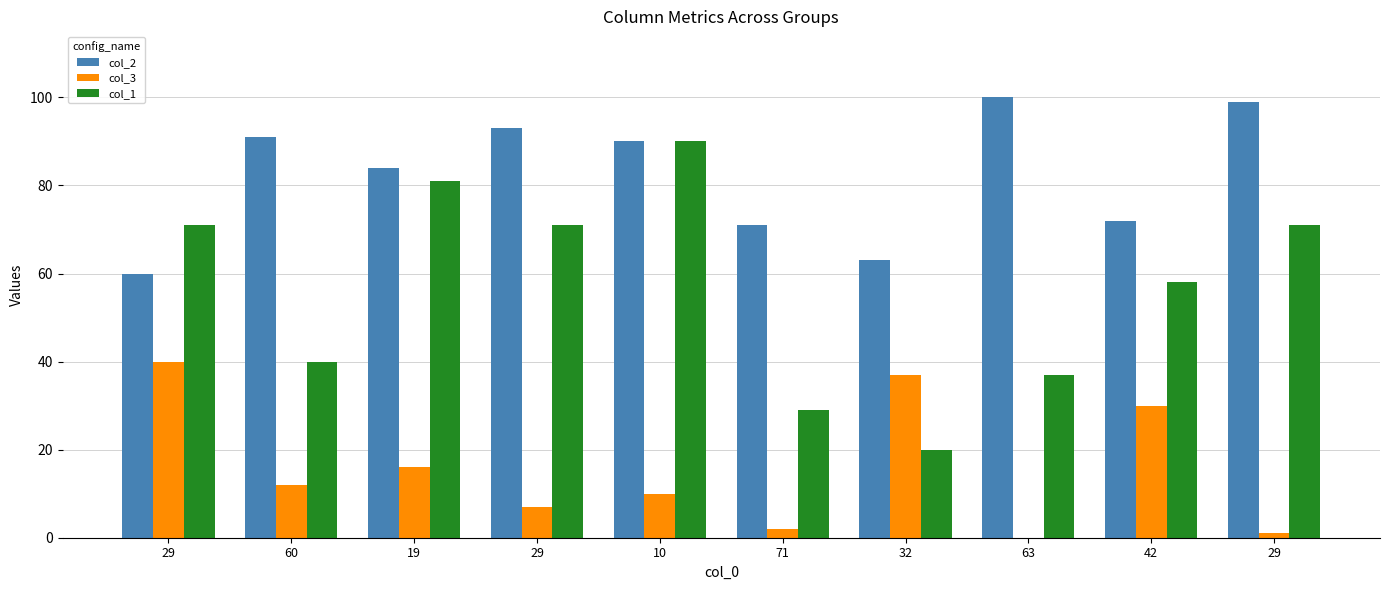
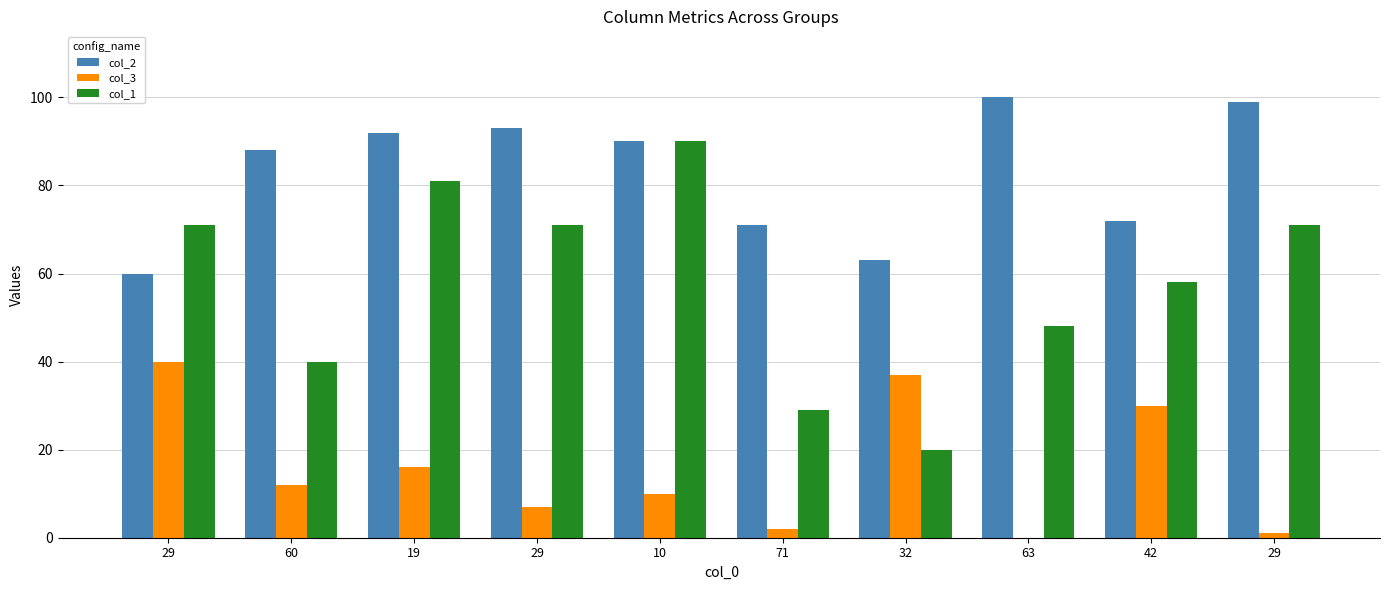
col_2, 60: 91 -> 88
col_2, 19: 84 -> 92
col_1, 63: 37 -> 48
